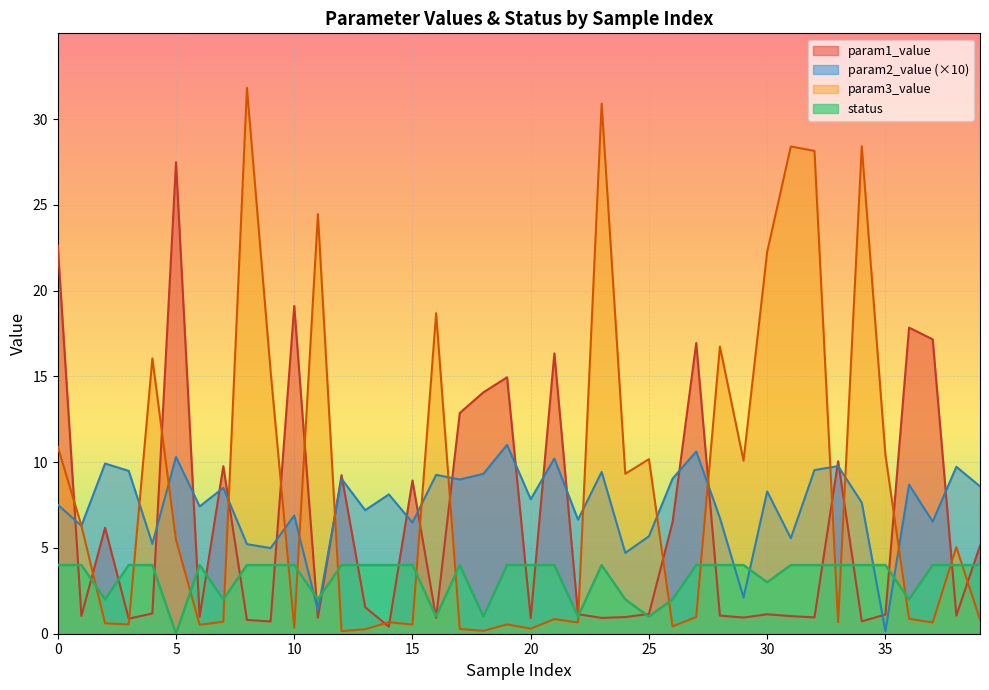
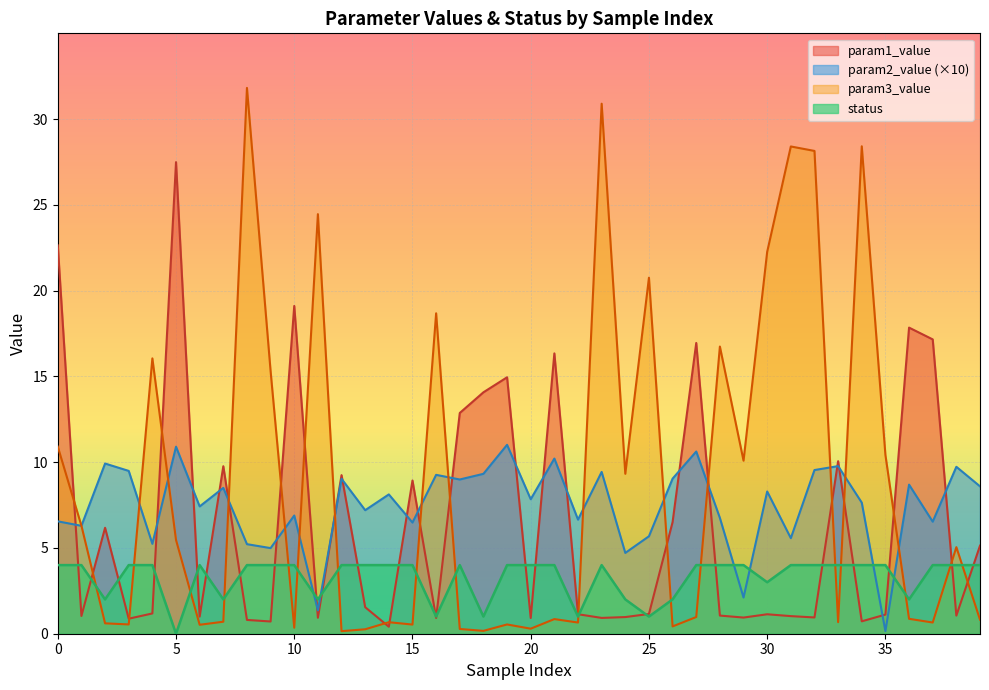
param2_value (×10), 0: 7.5 -> 6.6
param2_value (×10), 5: 10.3 -> 10.9
param3_value, 25: 10.2 -> 20.8
